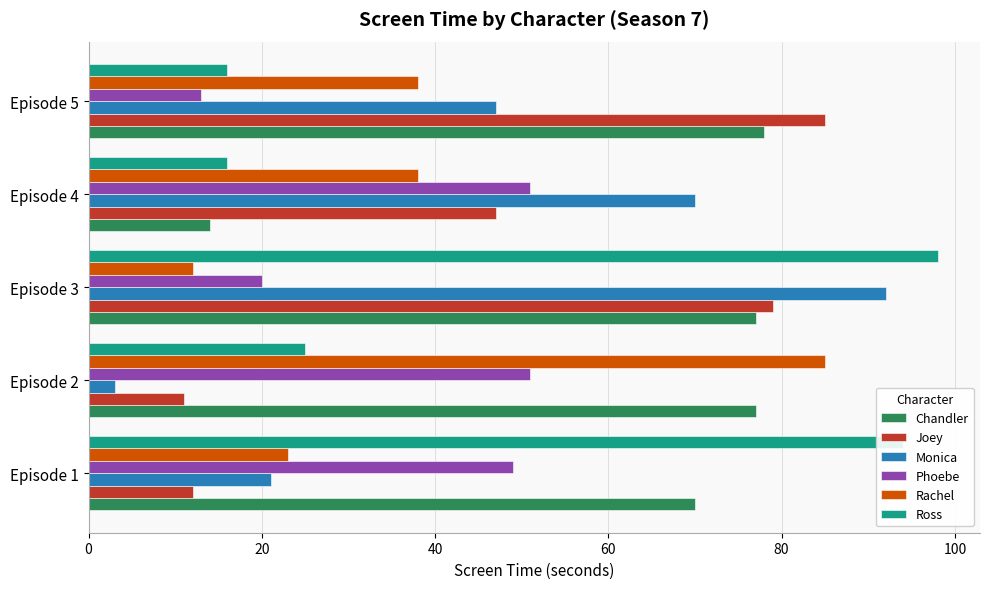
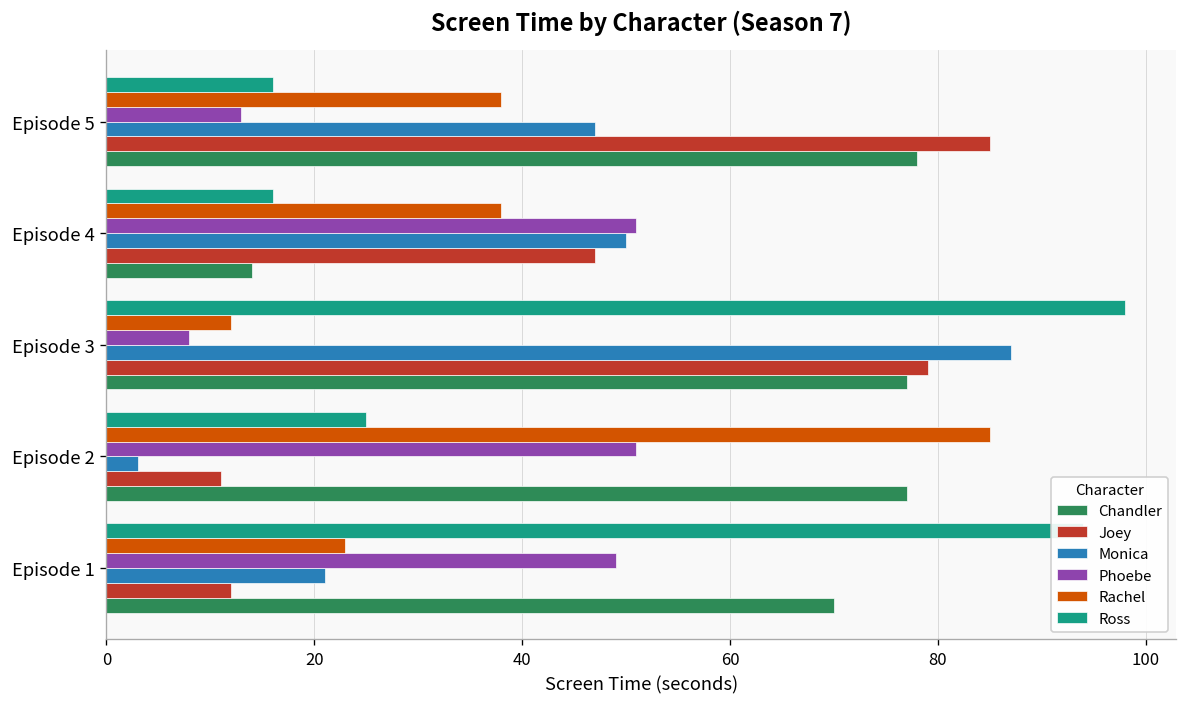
Monica, Episode 4: 70 -> 50
Phoebe, Episode 3: 20 -> 8
Monica, Episode 3: 92 -> 87
